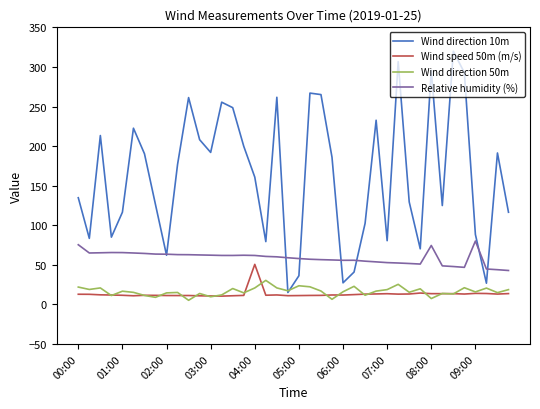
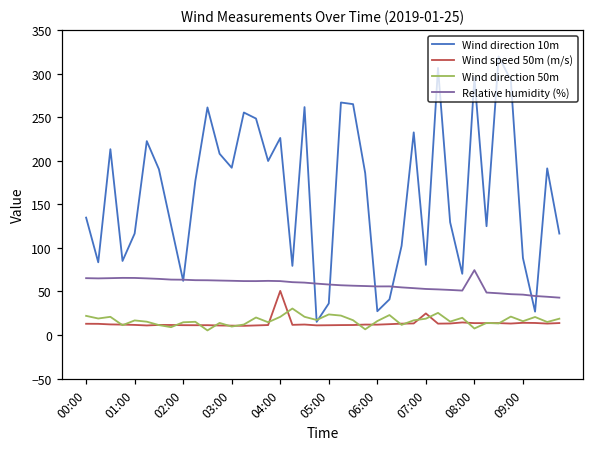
Relative humidity (%), 00:00: 80 -> 70
Wind direction 10m, 04:00: 160 -> 230
Wind speed 50m (m/s), 07:00: 10 -> 20
Relative humidity (%), 09:00: 80 -> 50
